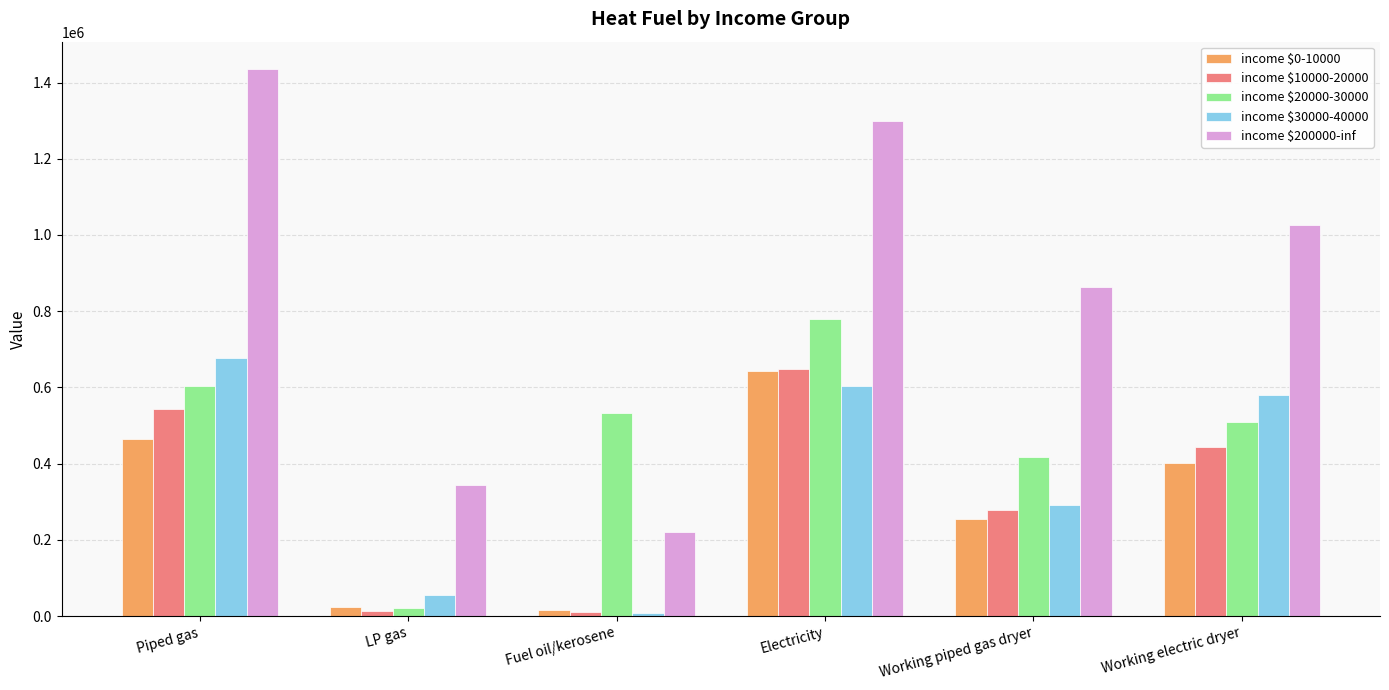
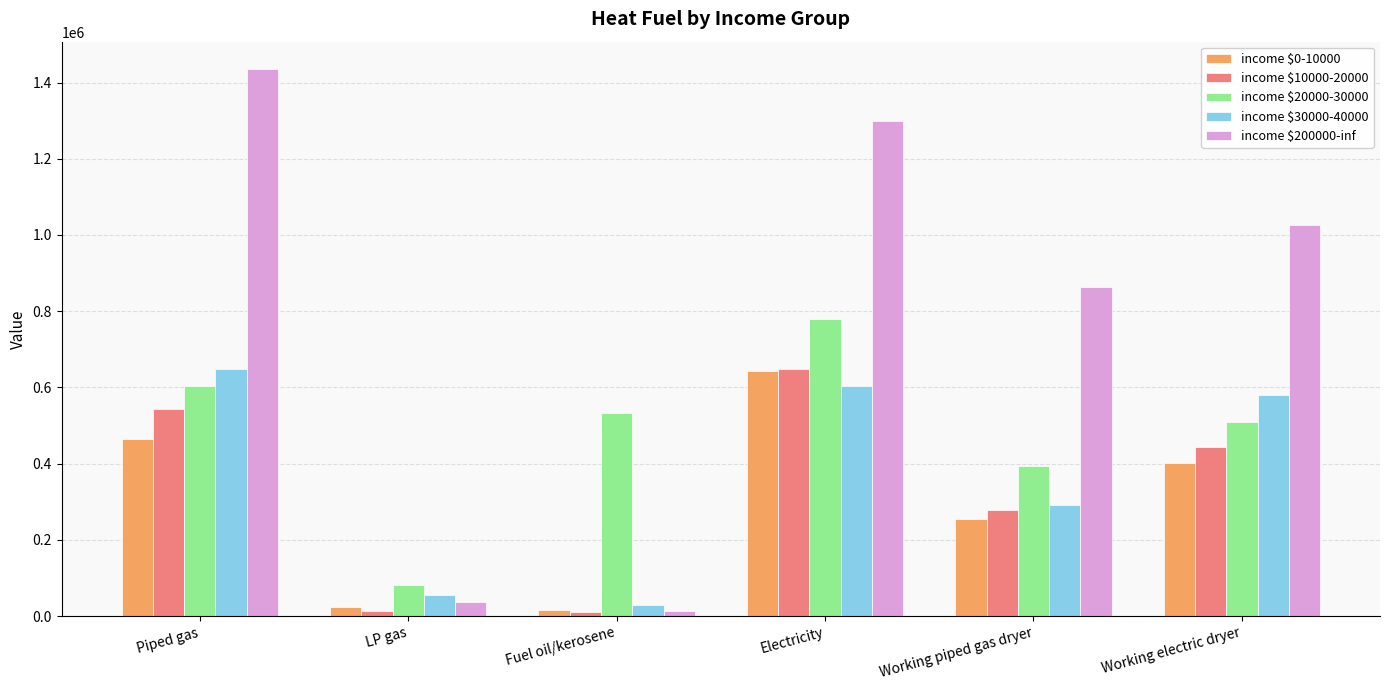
income $30000-40000, Piped gas: 680000 -> 650000
income $20000-30000, LP gas: 20000 -> 80000
income $200000-inf, LP gas: 350000 -> 40000
income $30000-40000, Fuel oil/kerosene: 10000 -> 30000
income $200000-inf, Fuel oil/kerosene: 220000 -> 10000
income $20000-30000, Working piped gas dryer: 420000 -> 390000
